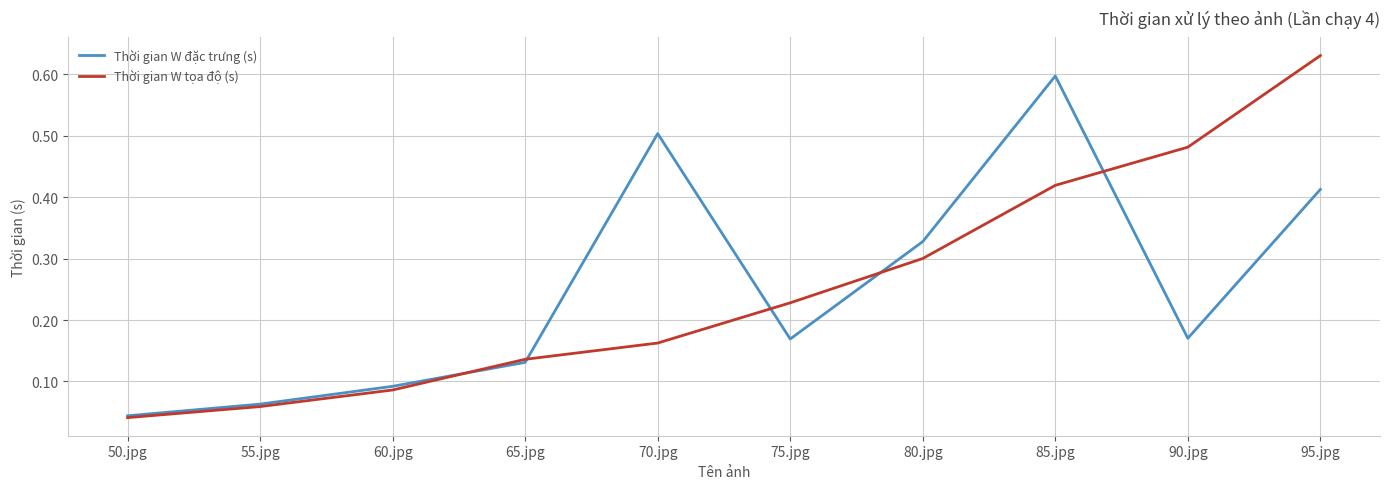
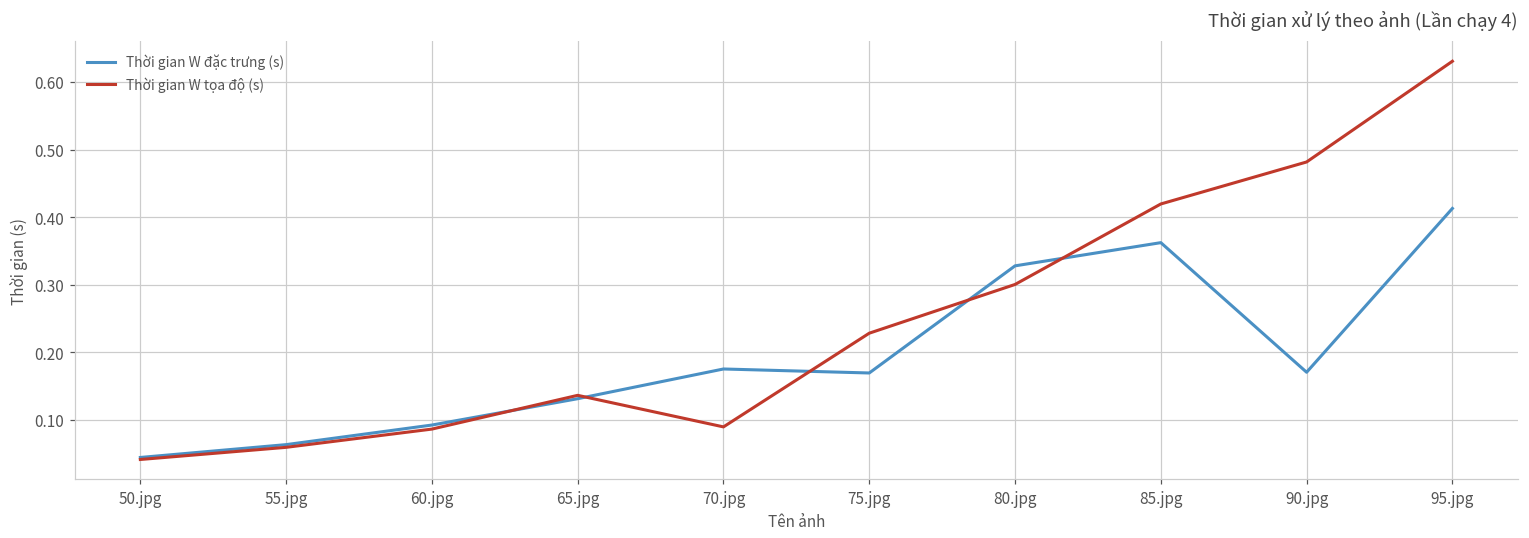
Thời gian W đặc trưng (s), 70.jpg: 0.50 -> 0.18
Thời gian W tọa độ (s), 70.jpg: 0.16 -> 0.09
Thời gian W đặc trưng (s), 85.jpg: 0.60 -> 0.36
